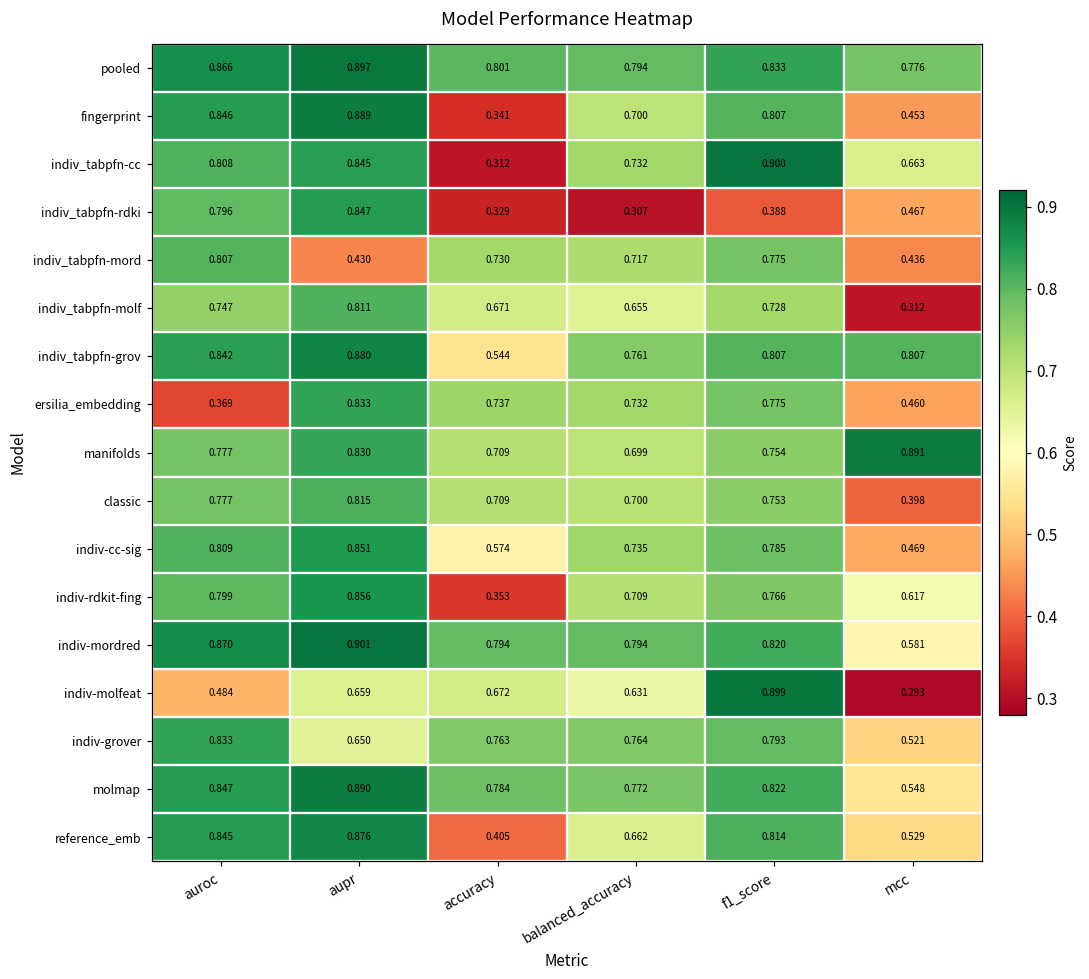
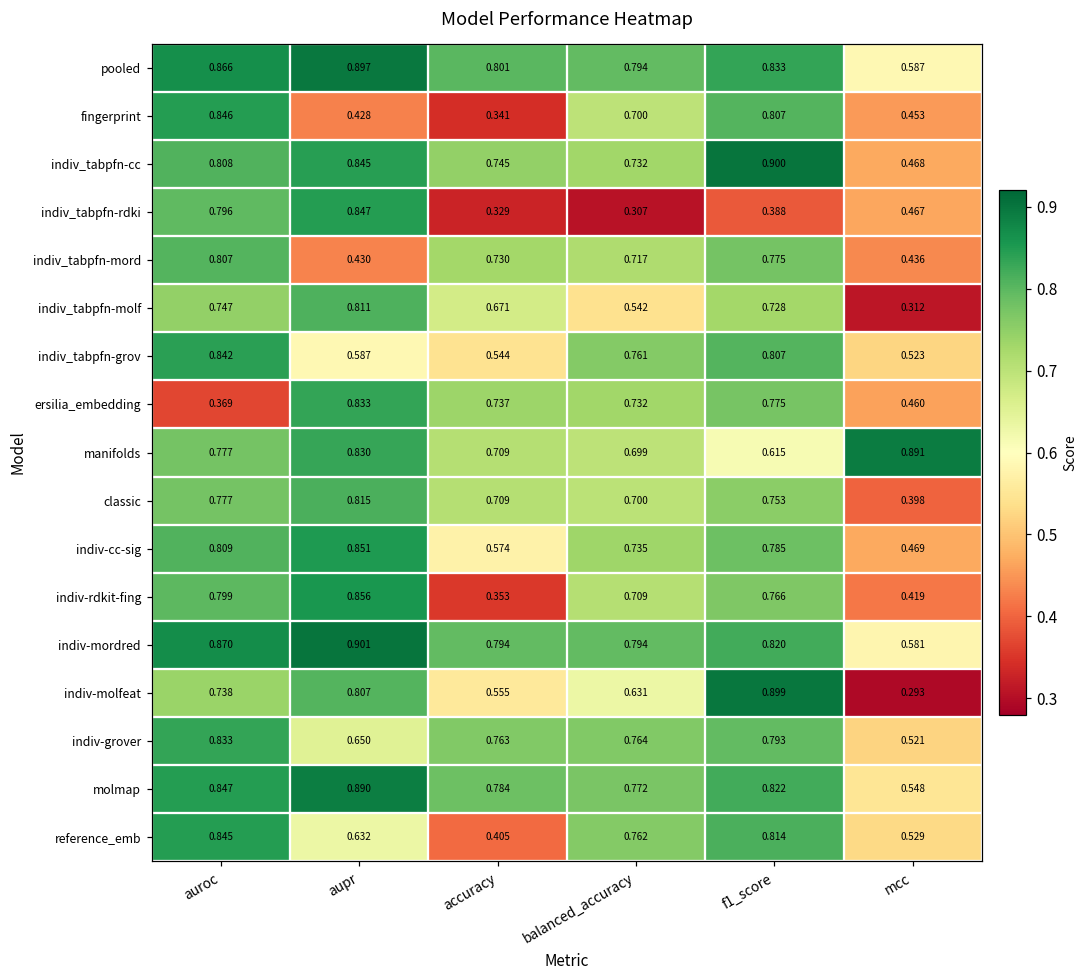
pooled, mcc: 0.776 -> 0.587
fingerprint, aupr: 0.889 -> 0.428
indiv_tabpfn-cc, accuracy: 0.312 -> 0.745
indiv_tabpfn-cc, mcc: 0.663 -> 0.468
indiv_tabpfn-molf, balanced_accuracy: 0.655 -> 0.542
indiv_tabpfn-grov, aupr: 0.880 -> 0.587
indiv_tabpfn-grov, mcc: 0.807 -> 0.523
manifolds, f1_score: 0.754 -> 0.615
indiv-rdkit-fing, mcc: 0.617 -> 0.419
indiv-molfeat, auroc: 0.484 -> 0.738
indiv-molfeat, aupr: 0.659 -> 0.807
indiv-molfeat, accuracy: 0.672 -> 0.555
reference_emb, aupr: 0.876 -> 0.632
reference_emb, balanced_accuracy: 0.662 -> 0.762
